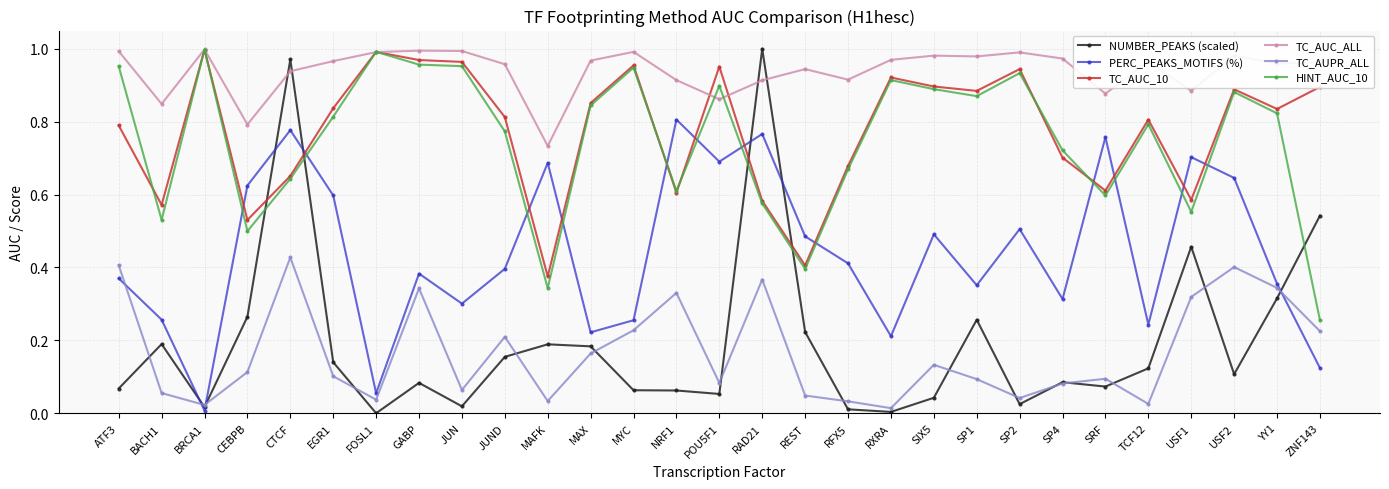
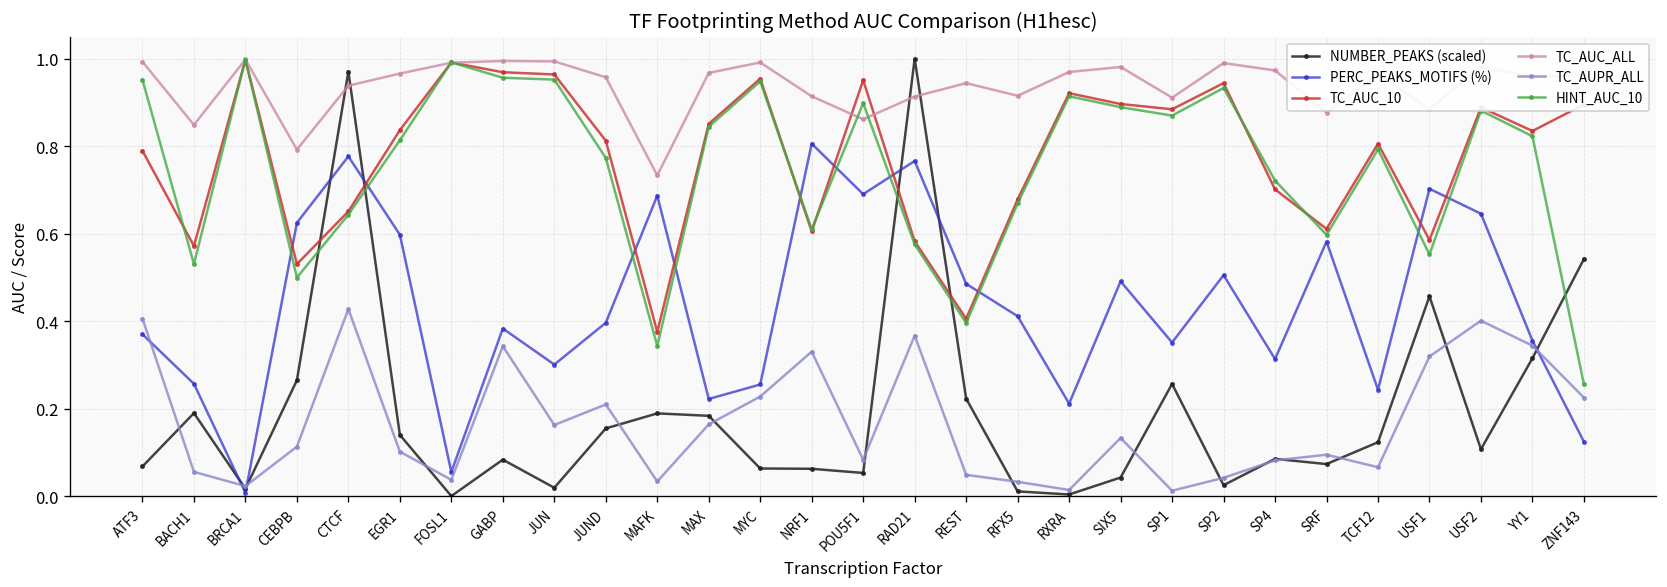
TC_AUPR_ALL, JUN: 0.06 -> 0.16
TC_AUC_ALL, SP1: 0.98 -> 0.91
TC_AUPR_ALL, SP1: 0.09 -> 0.01
PERC_PEAKS_MOTIFS (%), SRF: 0.76 -> 0.58
TC_AUPR_ALL, TCF12: 0.03 -> 0.07
